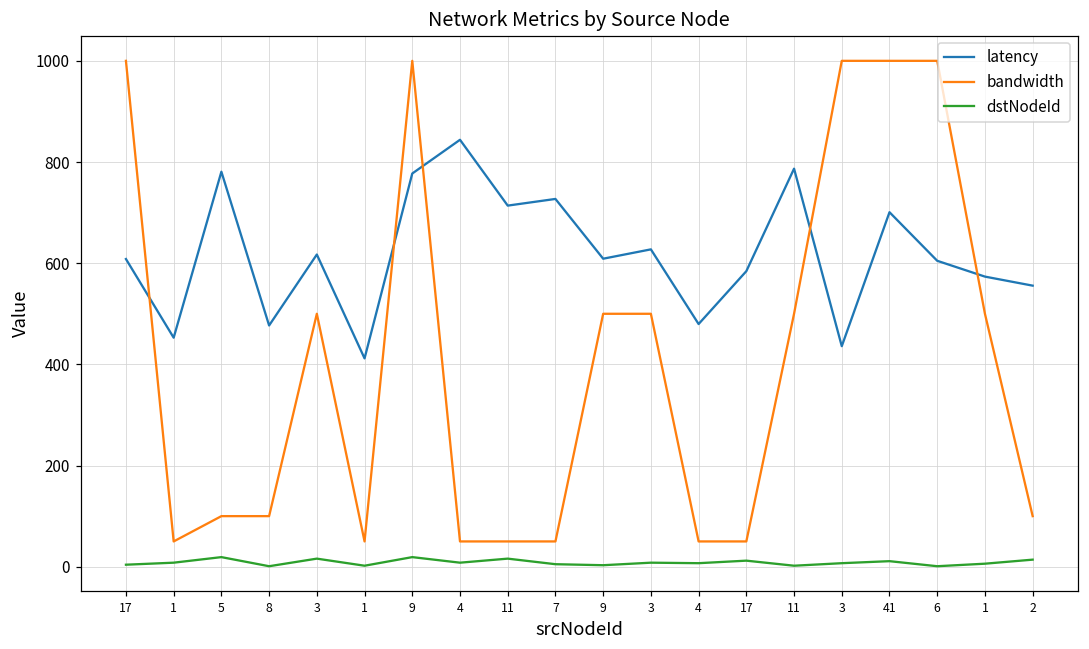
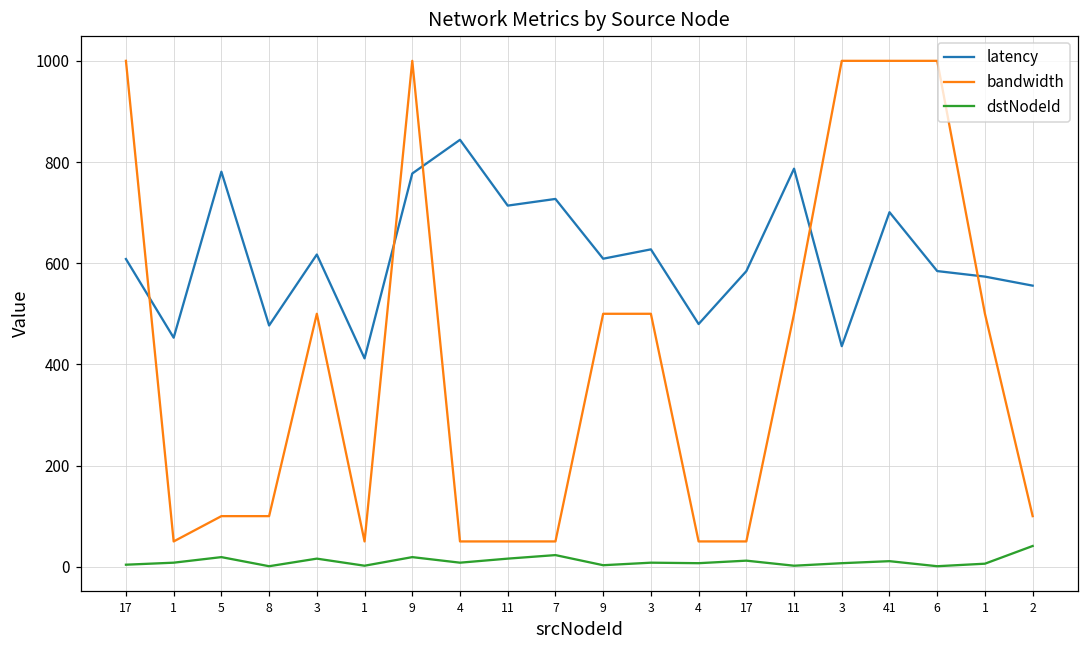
dstNodeId, 7: 10 -> 20
latency, 6: 600 -> 580
dstNodeId, 2: 10 -> 40
